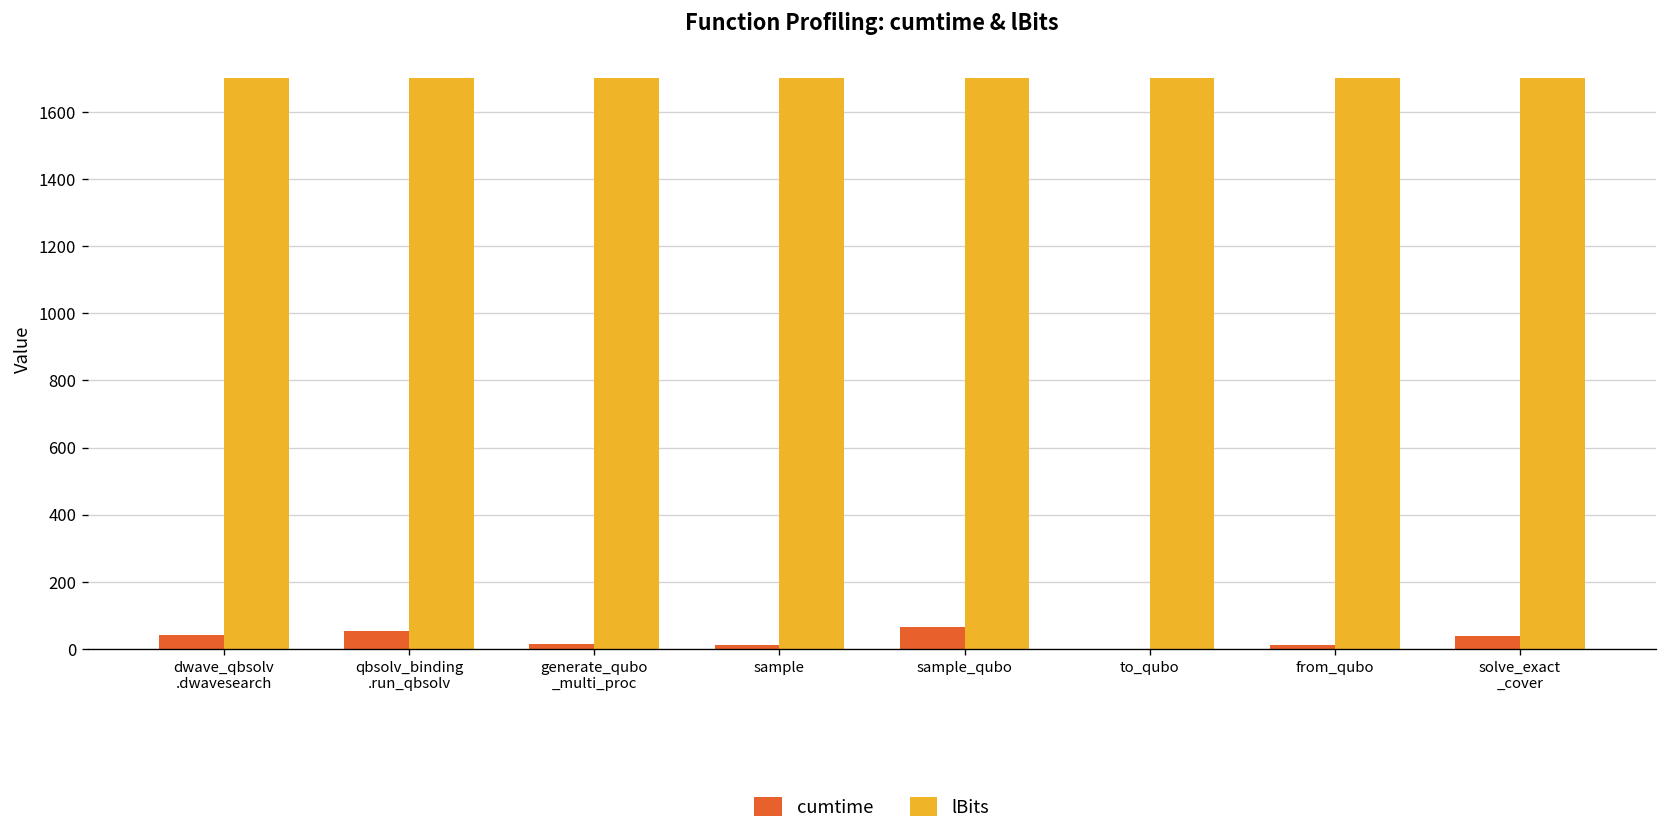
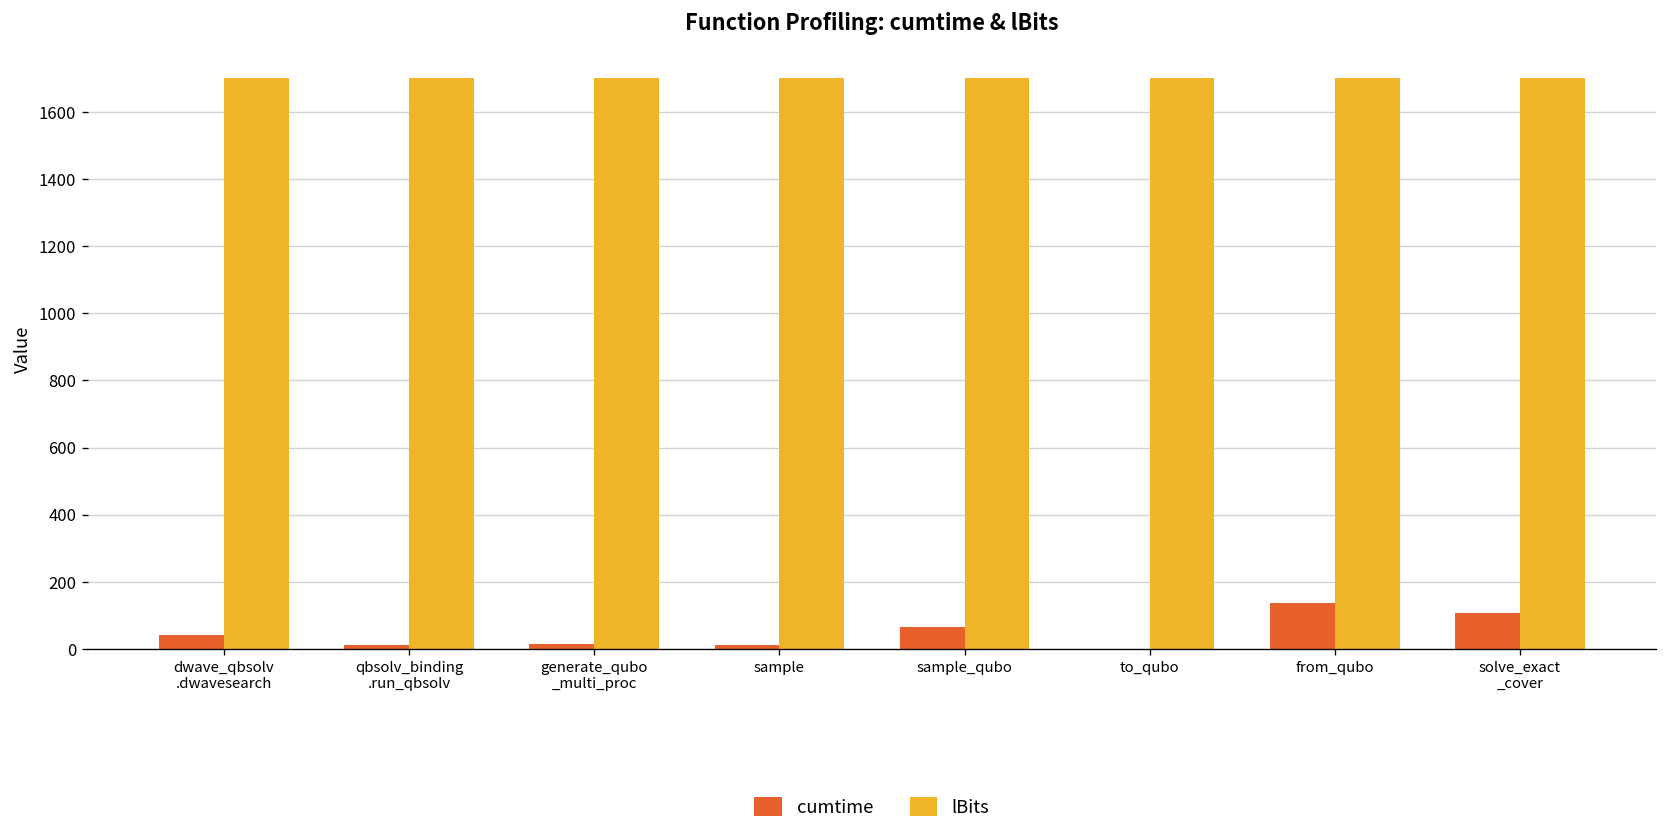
cumtime, qbsolv_binding .run_qbsolv: 50 -> 10
cumtime, from_qubo: 10 -> 140
cumtime, solve_exact _cover: 40 -> 110
